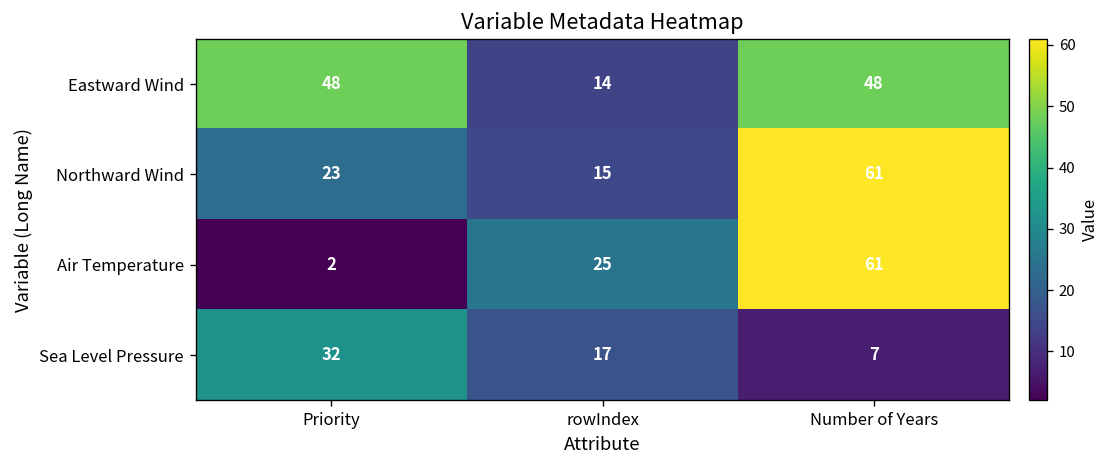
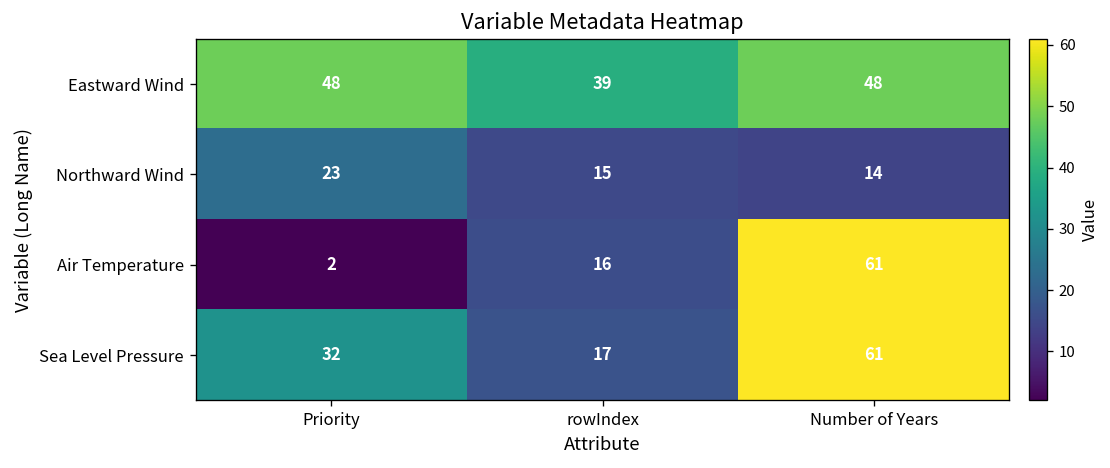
Eastward Wind, rowIndex: 14 -> 39
Northward Wind, Number of Years: 61 -> 14
Air Temperature, rowIndex: 25 -> 16
Sea Level Pressure, Number of Years: 7 -> 61
